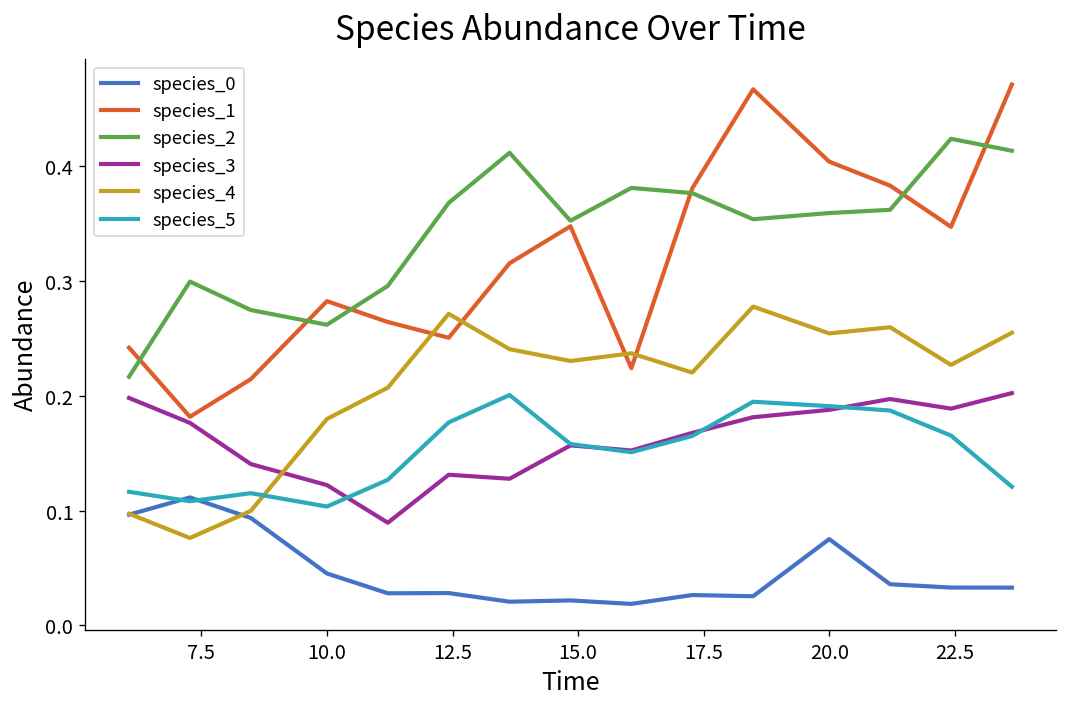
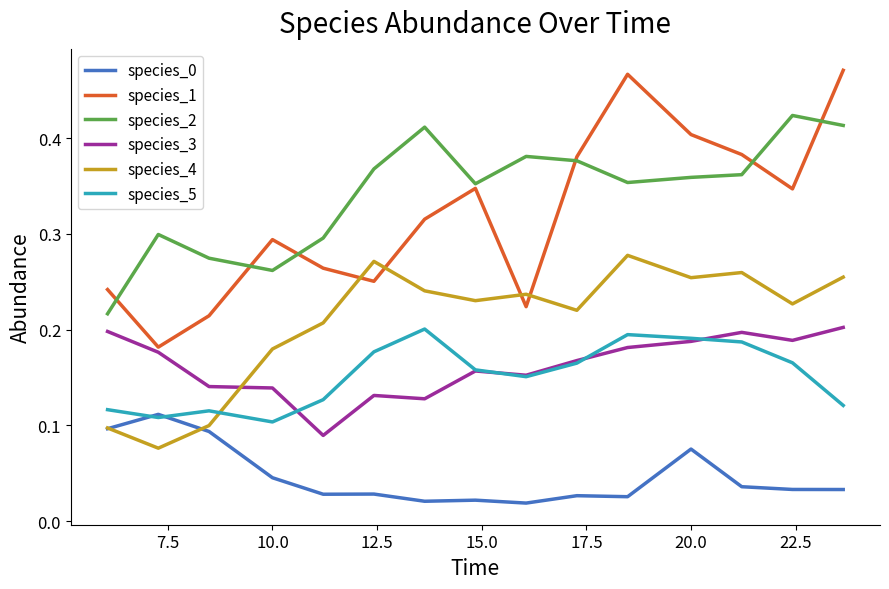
species_1, 10.0: 0.28 -> 0.29
species_3, 10.0: 0.12 -> 0.14
